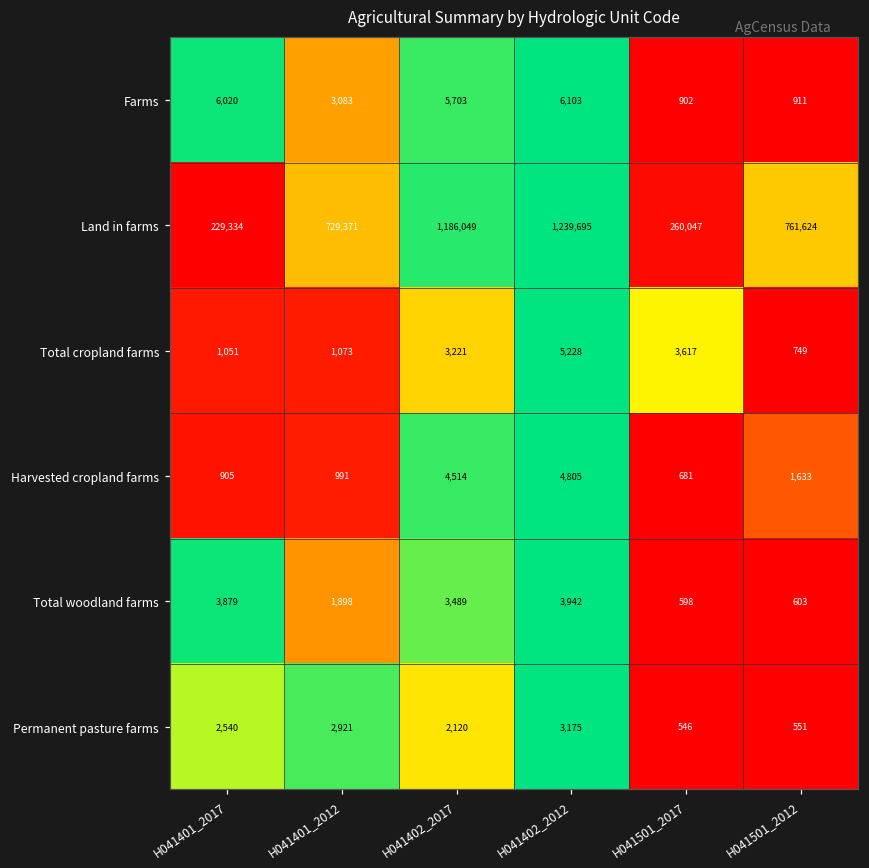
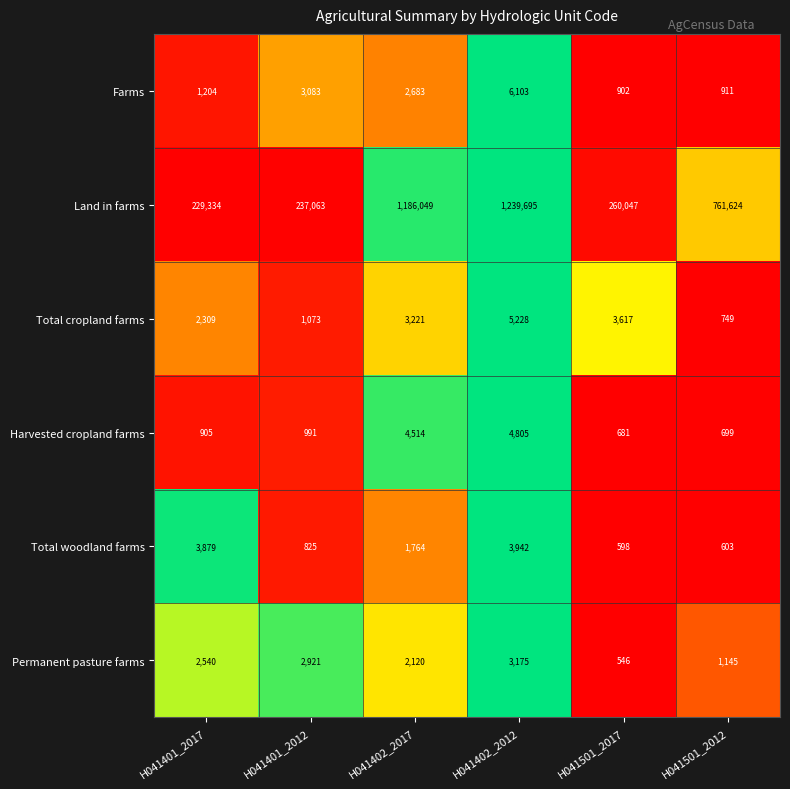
Farms, H041401_2017: 6,020 -> 1,204
Farms, H041402_2017: 5,703 -> 2,683
Land in farms, H041401_2012: 729,371 -> 237,063
Total cropland farms, H041401_2017: 1,051 -> 2,309
Harvested cropland farms, H041501_2012: 1,633 -> 699
Total woodland farms, H041401_2012: 1,898 -> 825
Total woodland farms, H041402_2017: 3,489 -> 1,764
Permanent pasture farms, H041501_2012: 551 -> 1,145
